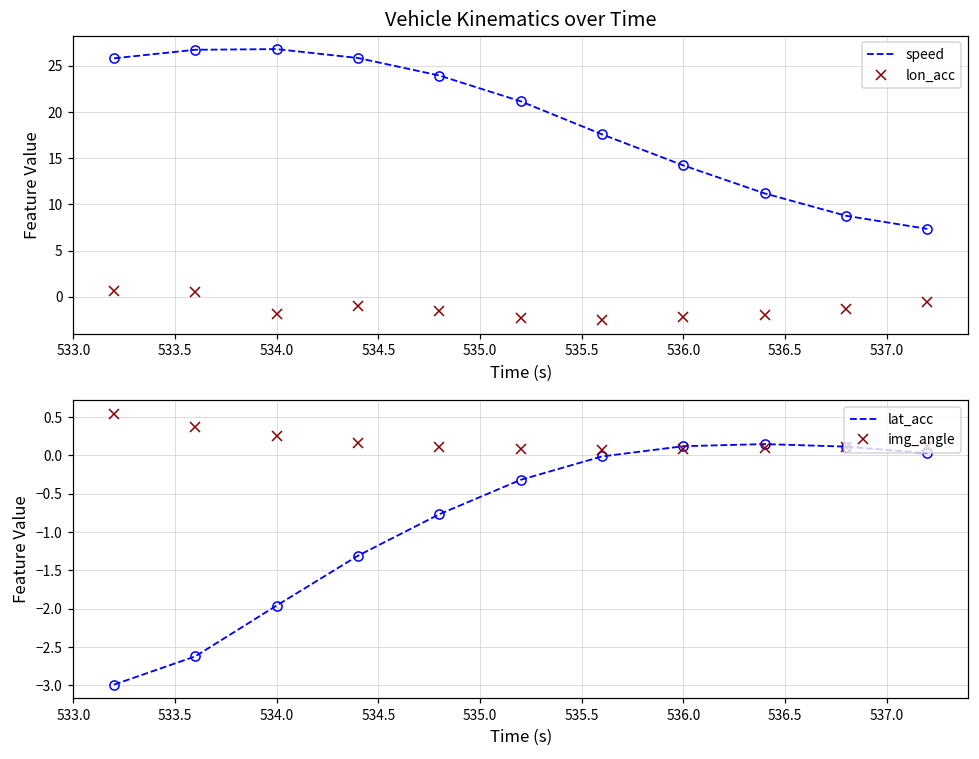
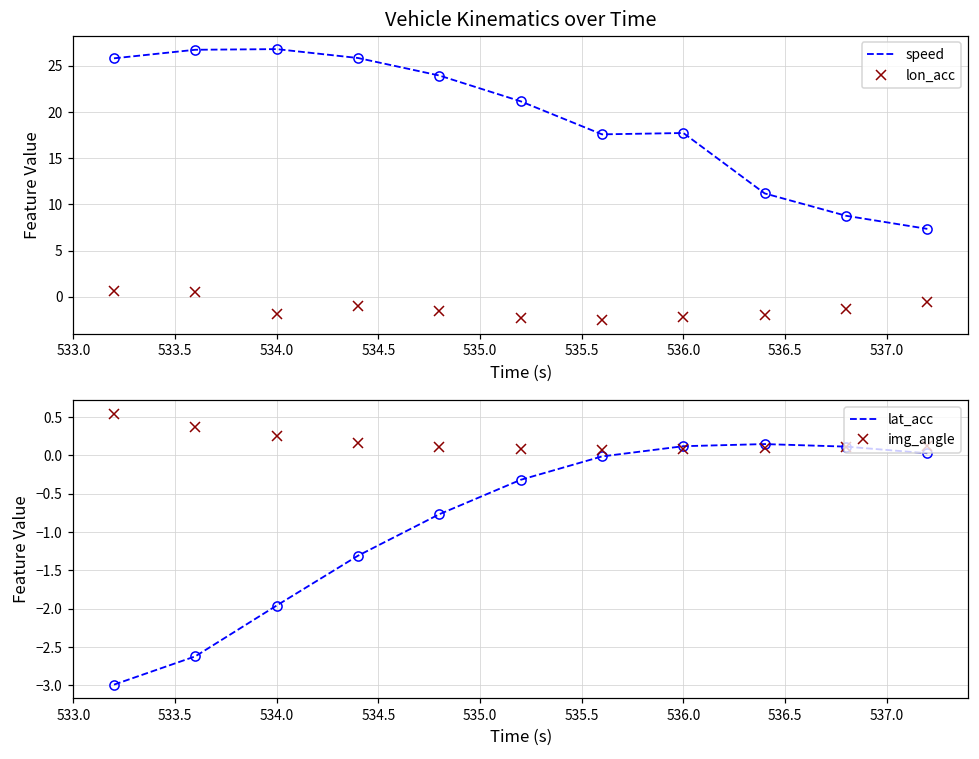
Vehicle Kinematics over Time, speed, 536.0: 14 -> 18
